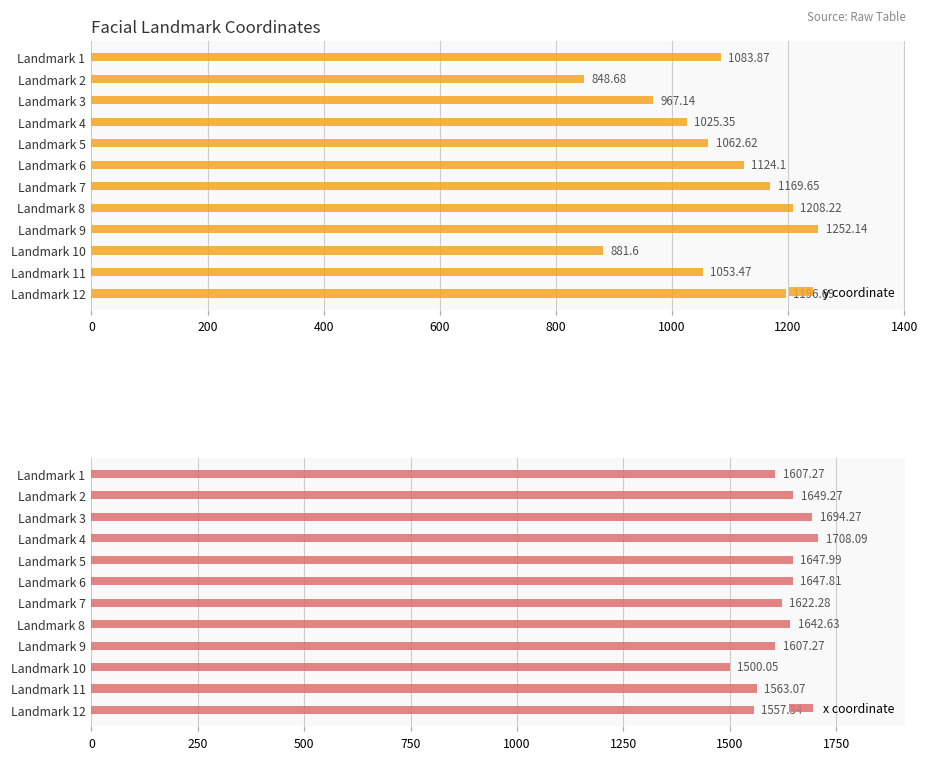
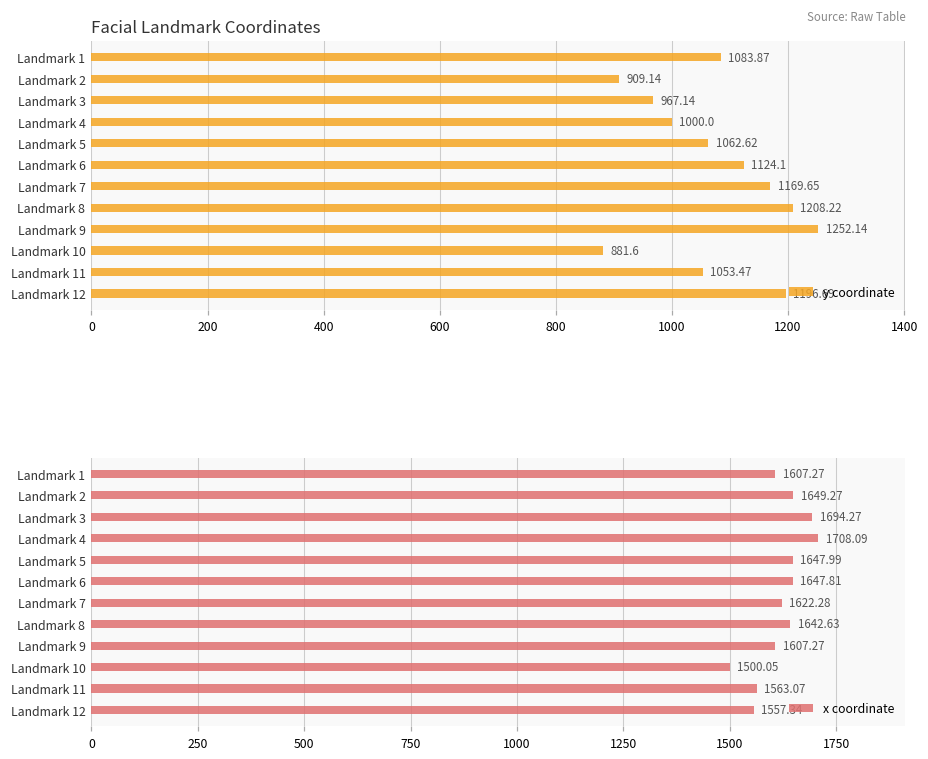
Facial Landmark Coordinates, Landmark 2: 848.68 -> 909.14
Facial Landmark Coordinates, Landmark 4: 1025.35 -> 1000.0
